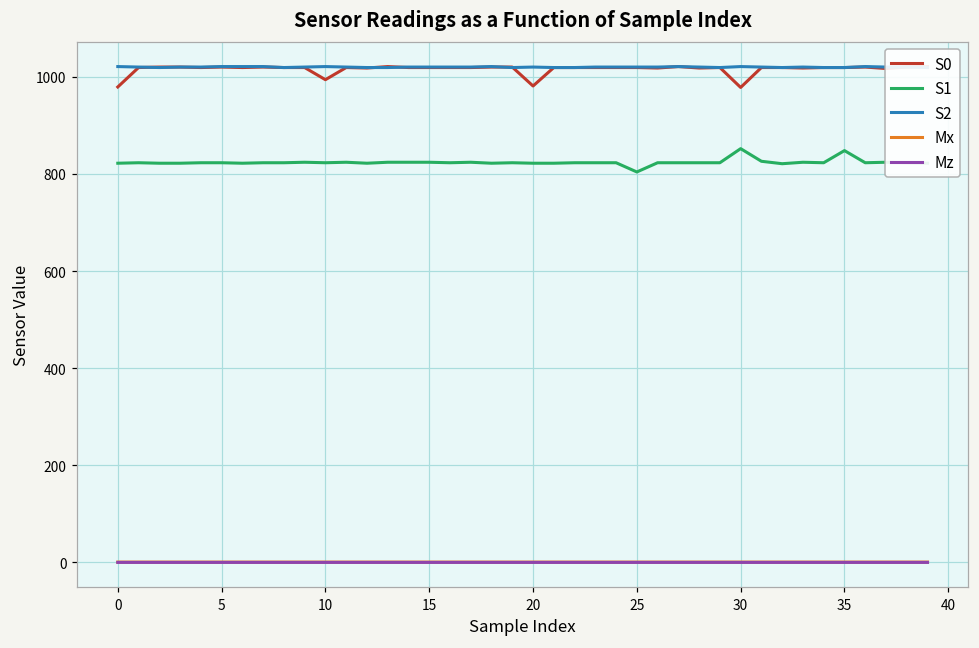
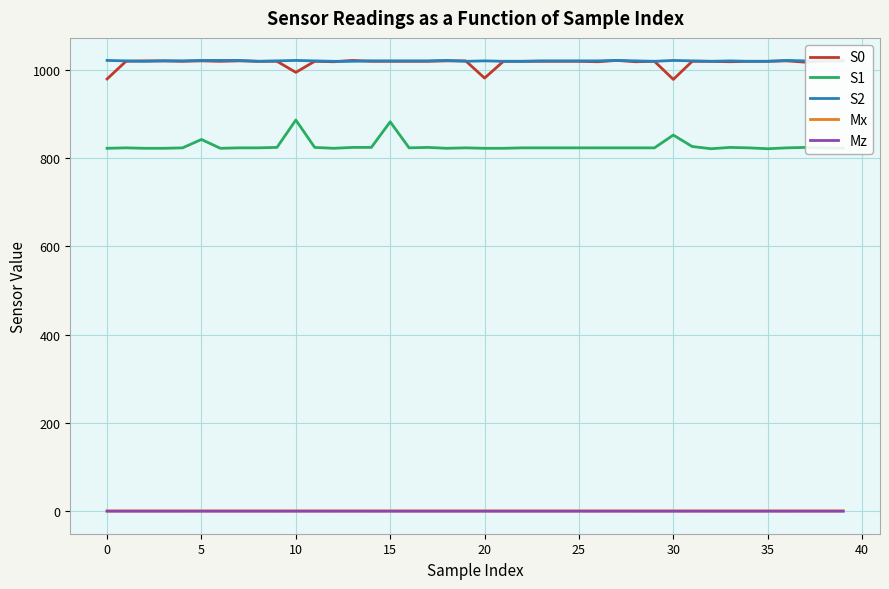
S1, 5: 820 -> 840
S1, 10: 820 -> 890
S1, 15: 820 -> 880
S1, 25: 800 -> 820
S1, 35: 850 -> 820
